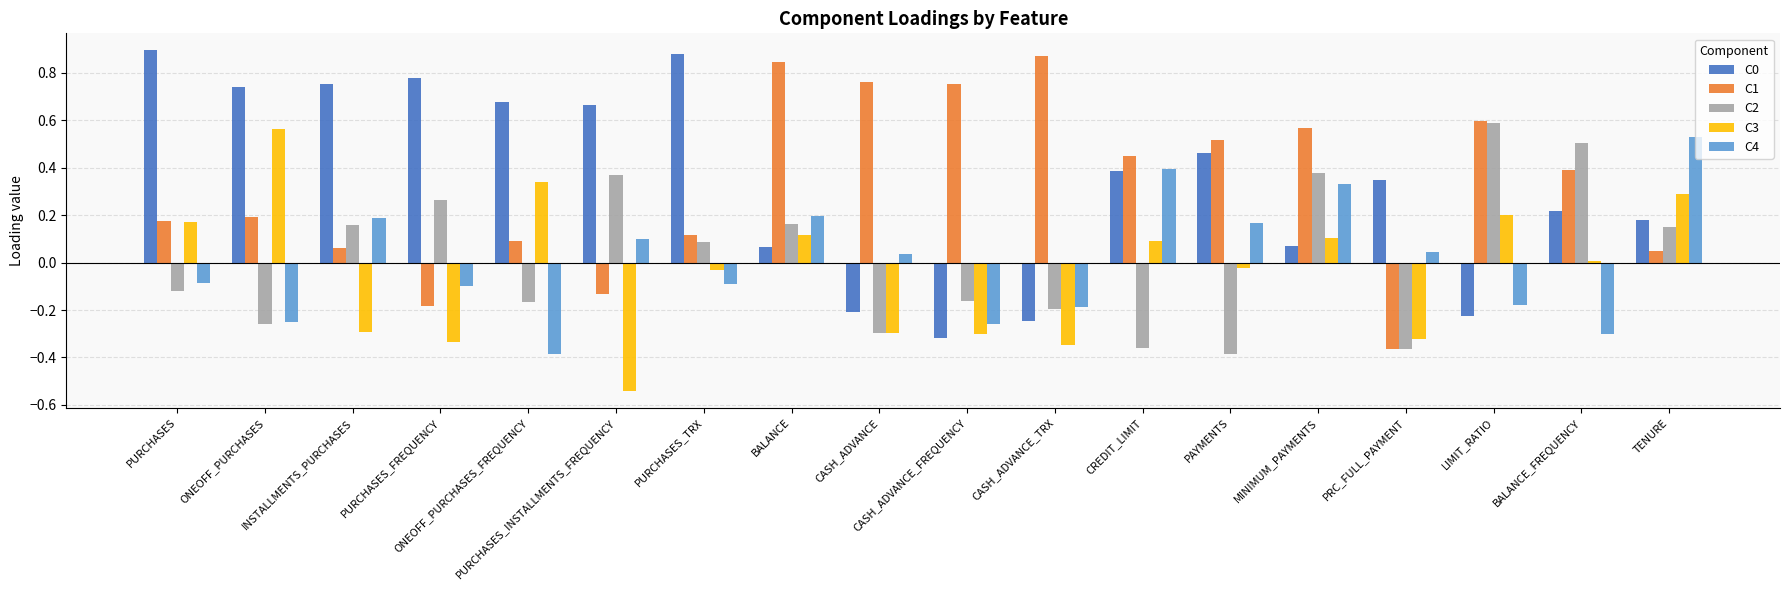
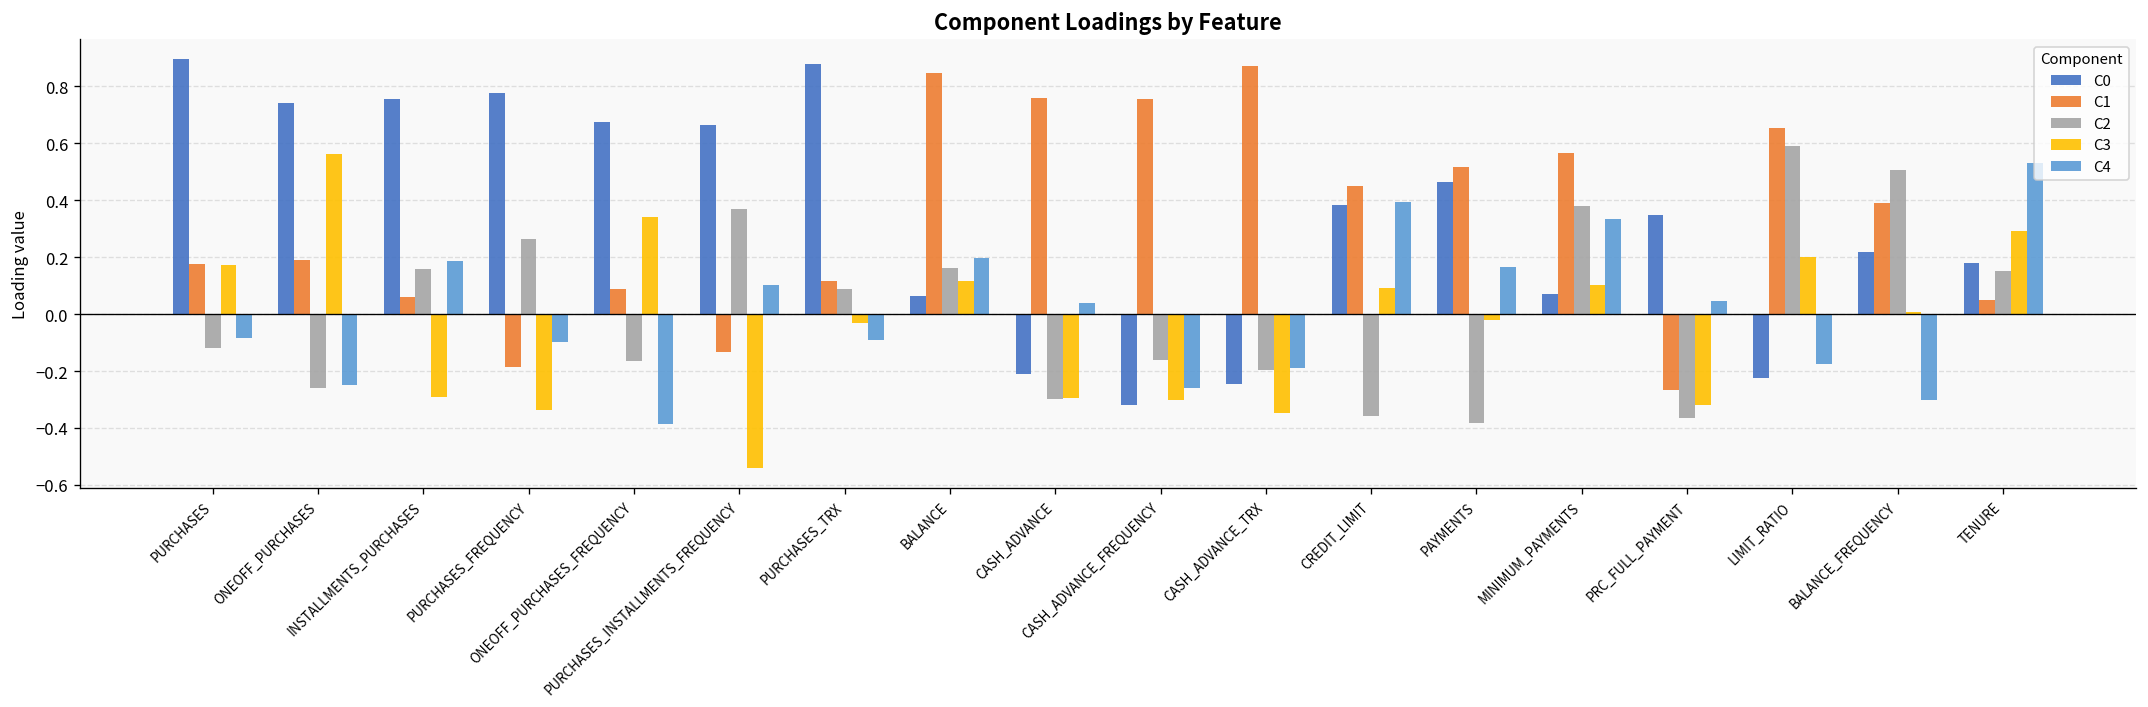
C1, PRC_FULL_PAYMENT: -0.37 -> -0.27
C1, LIMIT_RATIO: 0.59 -> 0.65
